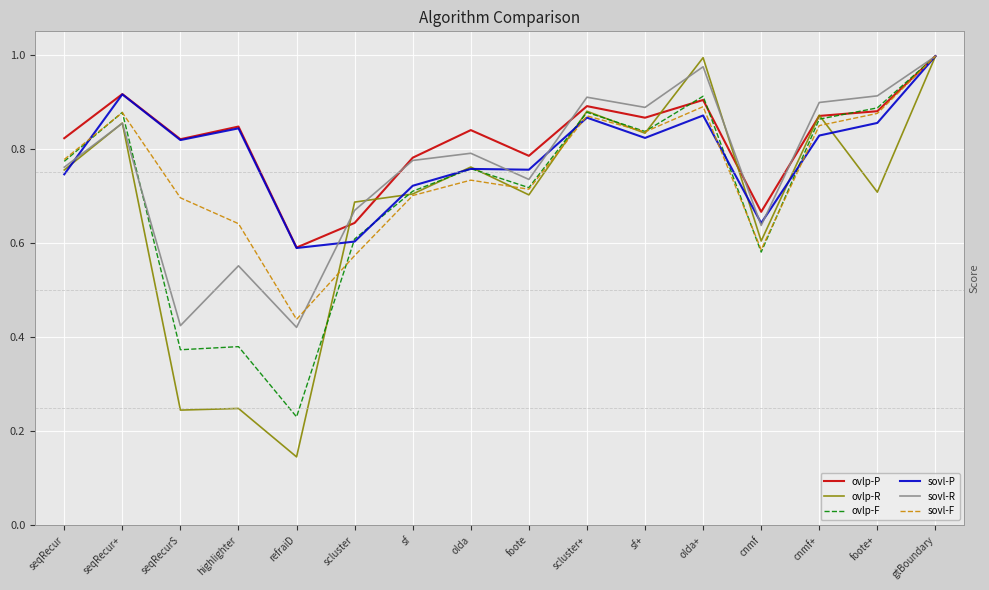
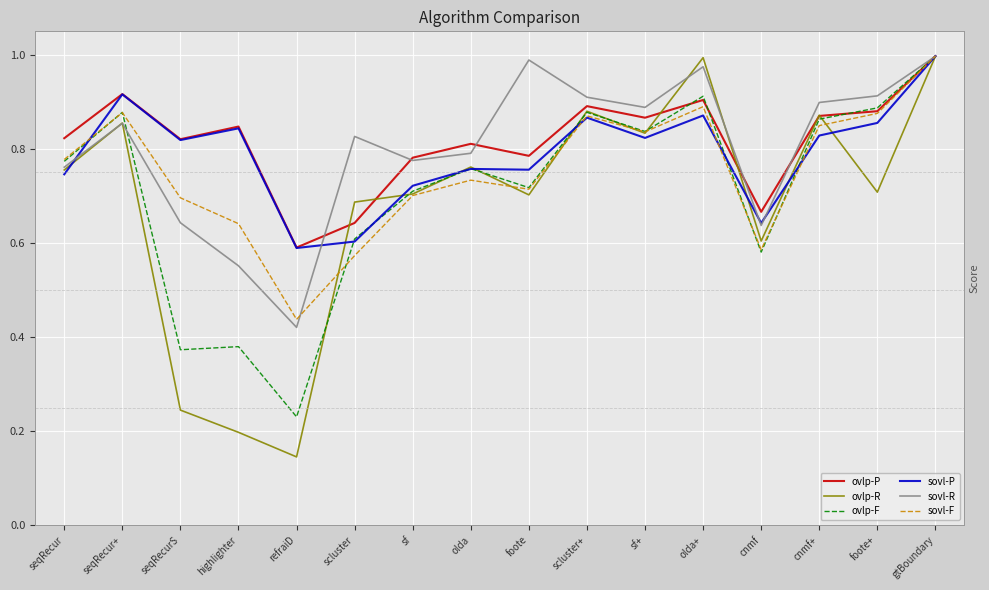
sovl-R, seqRecurS: 0.42 -> 0.64
ovlp-R, highlighter: 0.25 -> 0.20
sovl-R, scluster: 0.67 -> 0.83
ovlp-P, olda: 0.84 -> 0.81
sovl-R, foote: 0.74 -> 0.99
